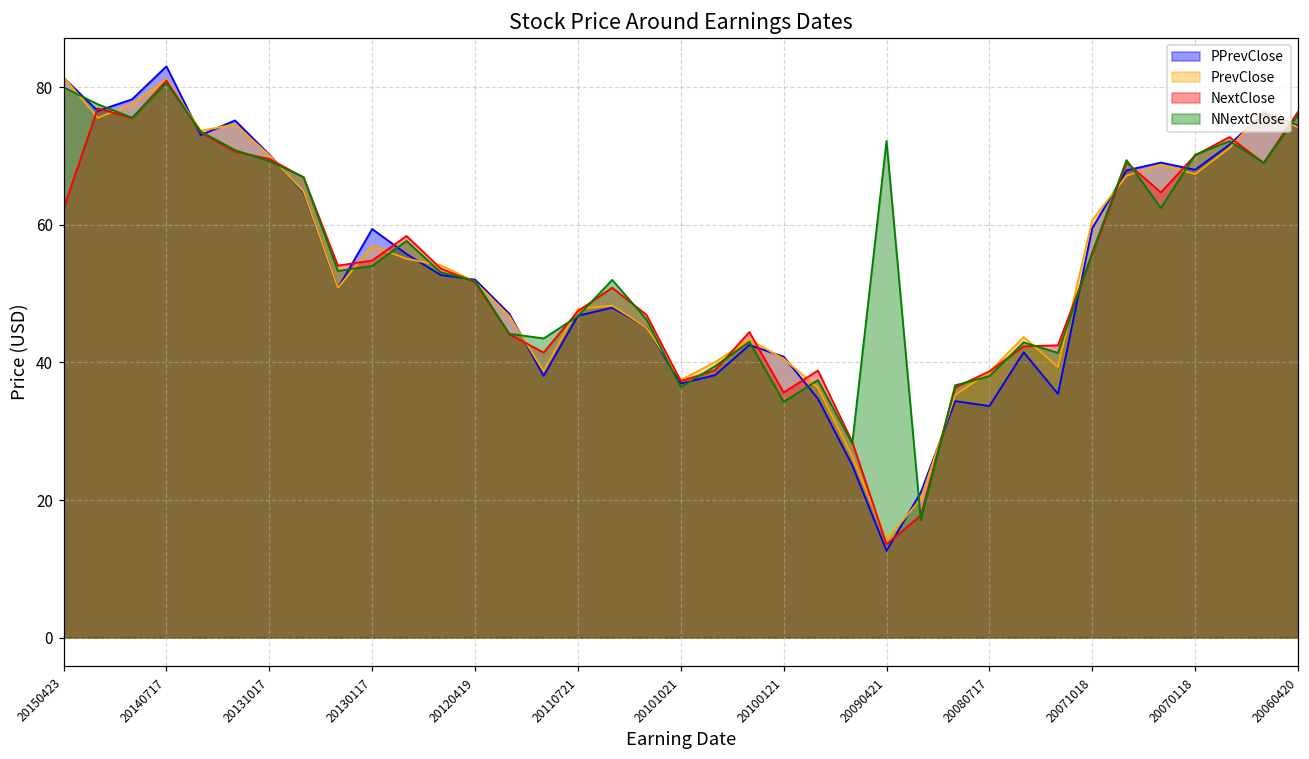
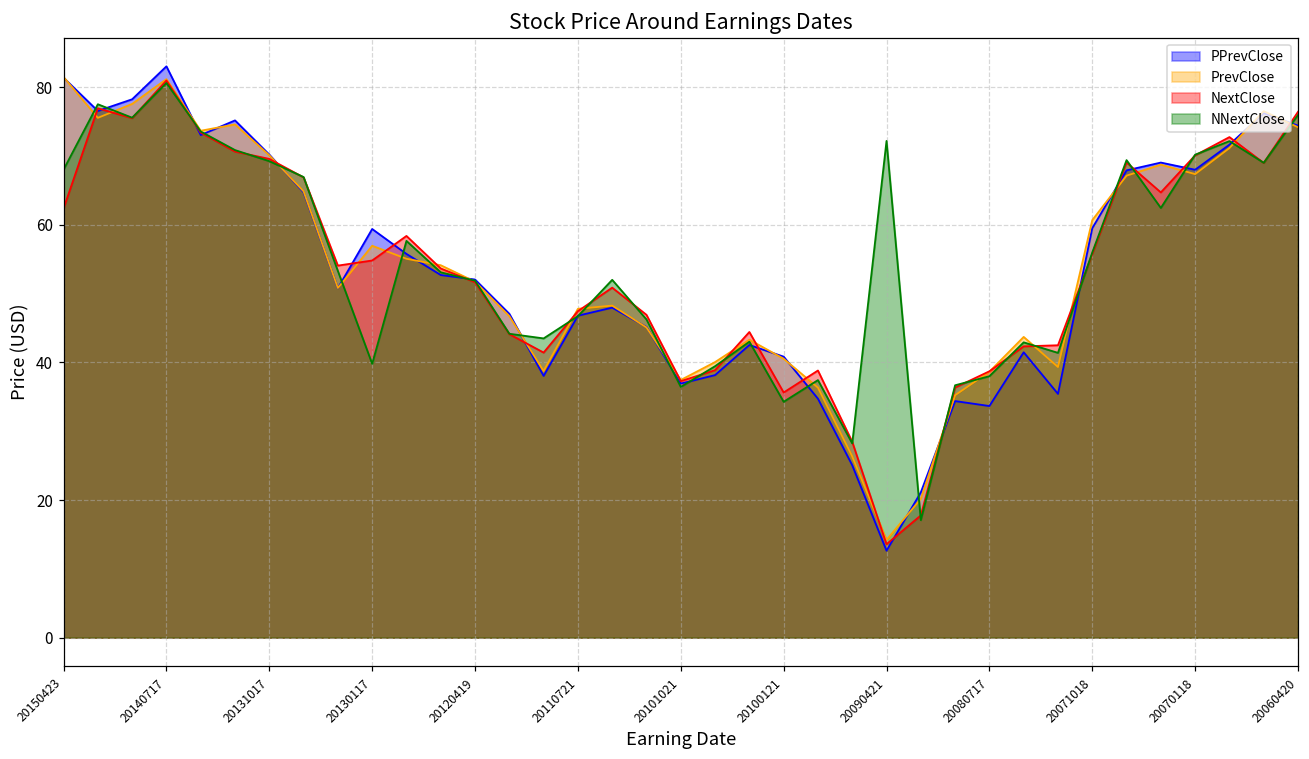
NNextClose, 20150423: 80 -> 68
NNextClose, 20130117: 54 -> 40
